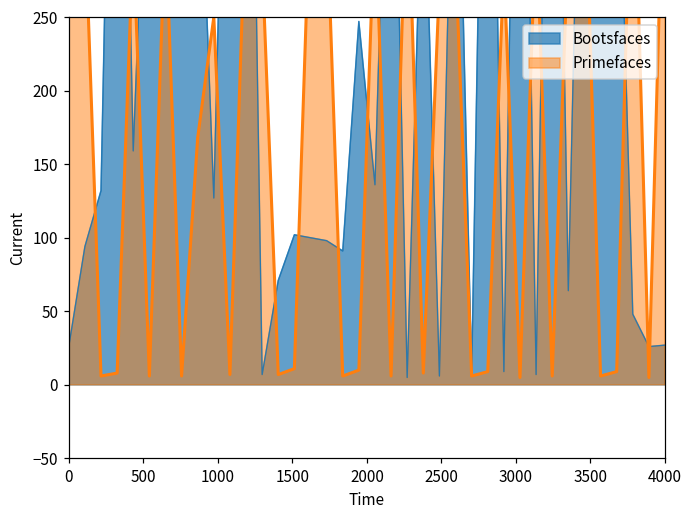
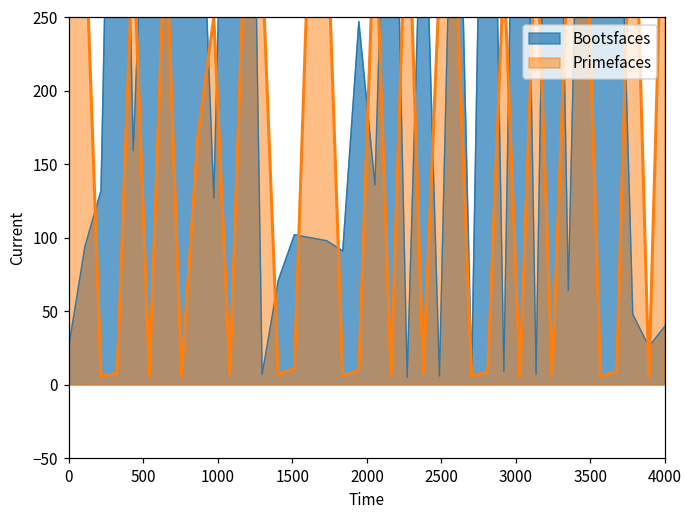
Bootsfaces, 4000: 27 -> 40
